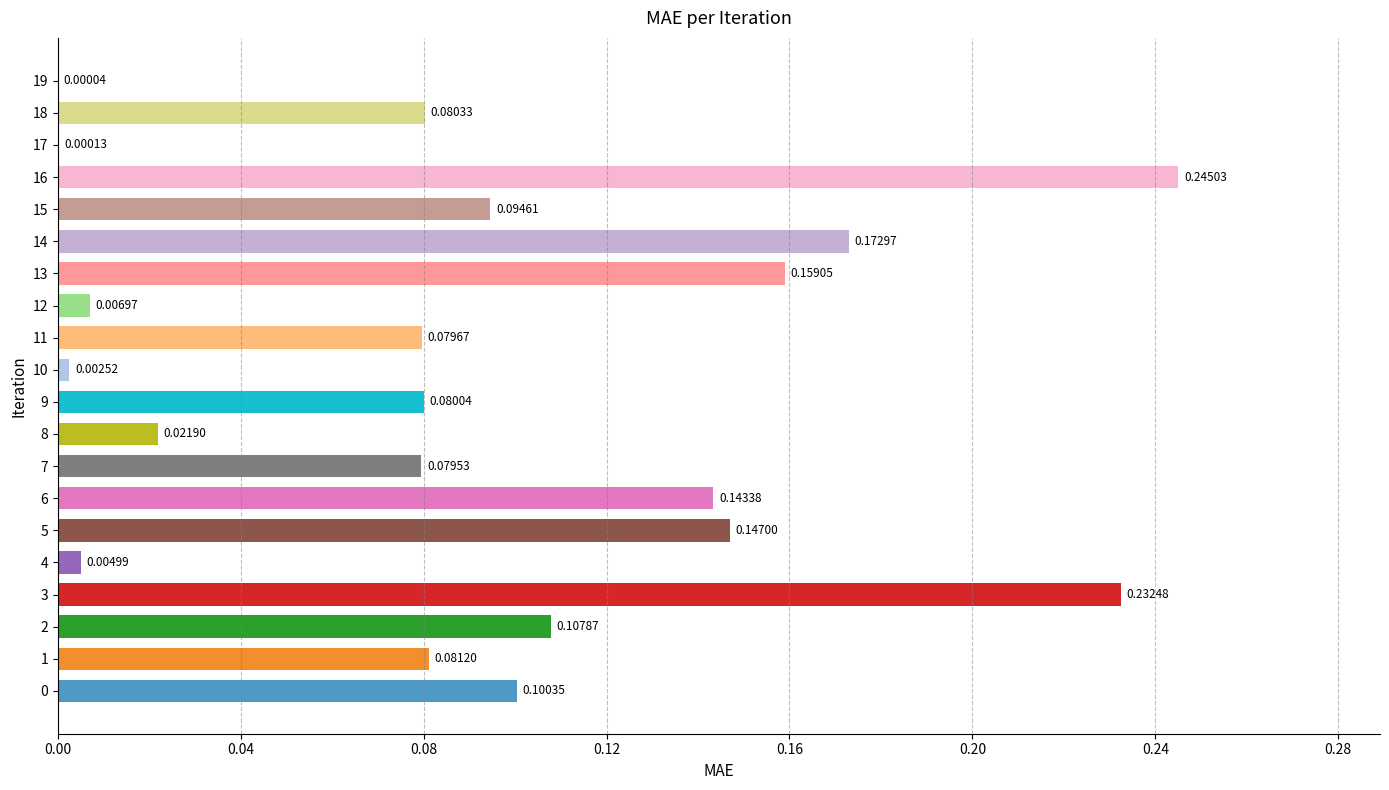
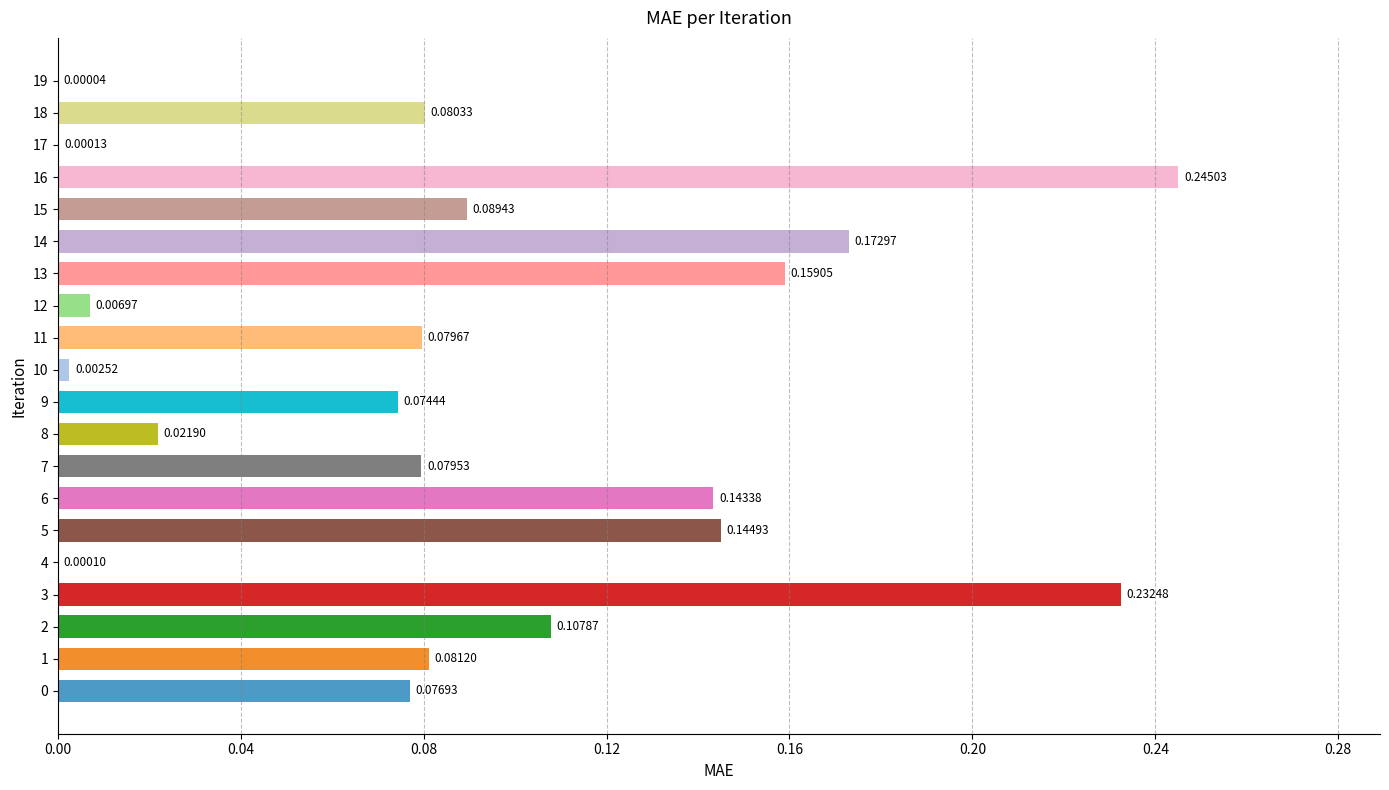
15: 0.09461 -> 0.08943
9: 0.08004 -> 0.07444
5: 0.14700 -> 0.14493
4: 0.00499 -> 0.00010
0: 0.10035 -> 0.07693
